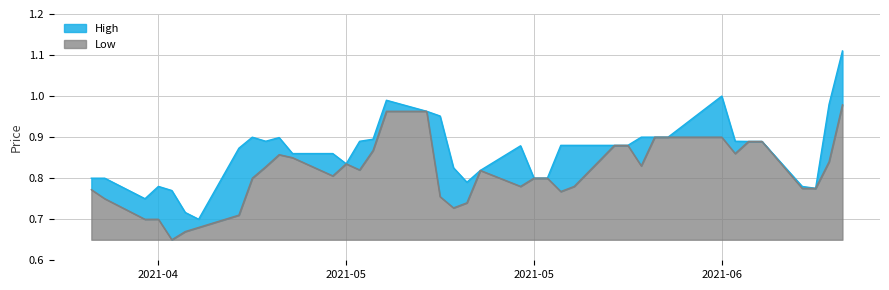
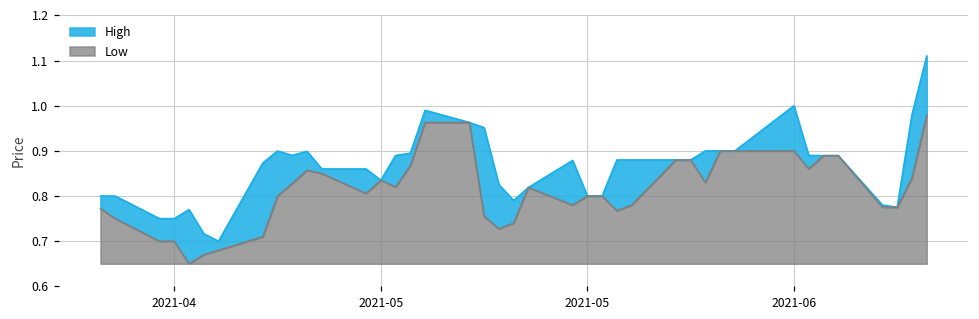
High, 2021-04: 0.78 -> 0.75
